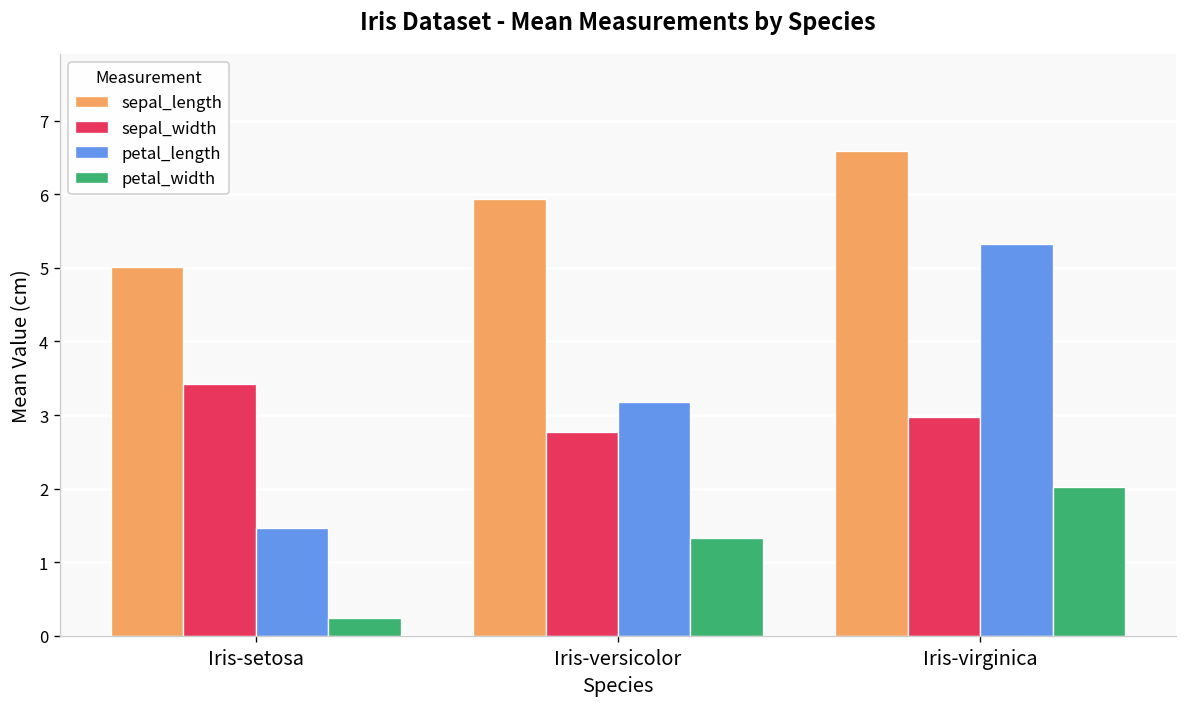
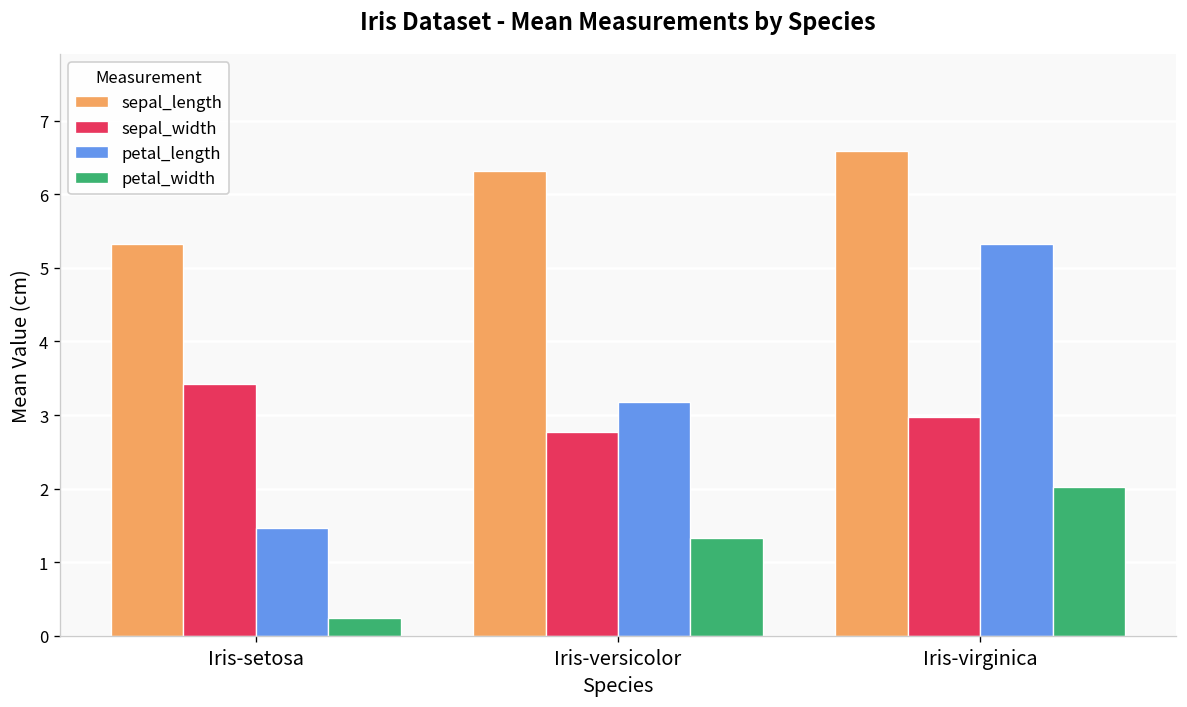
sepal_length, Iris-setosa: 5.0 -> 5.3
sepal_length, Iris-versicolor: 5.9 -> 6.3
